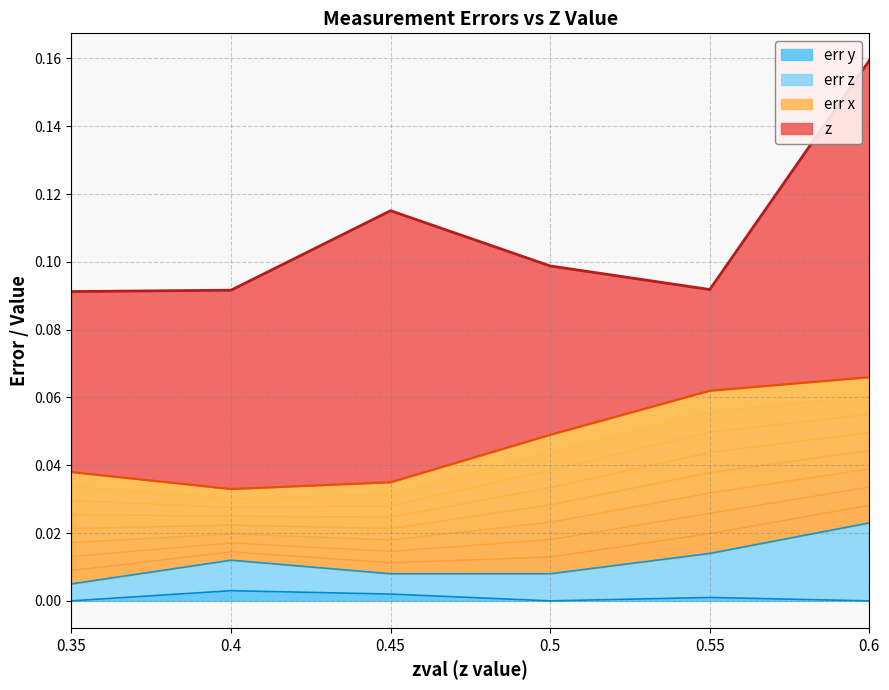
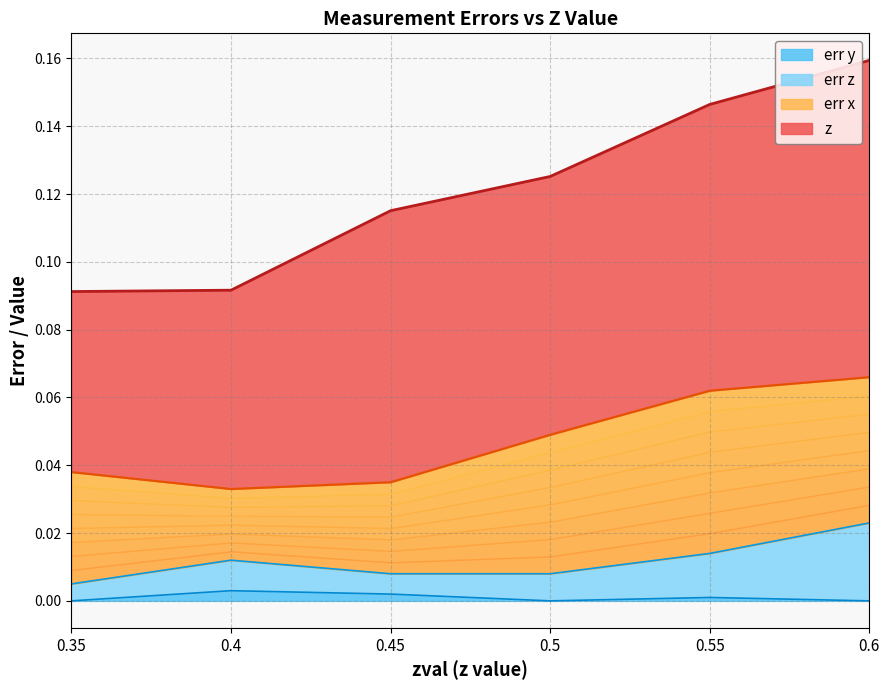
z, 0.5: 0.050 -> 0.076
z, 0.55: 0.030 -> 0.084
